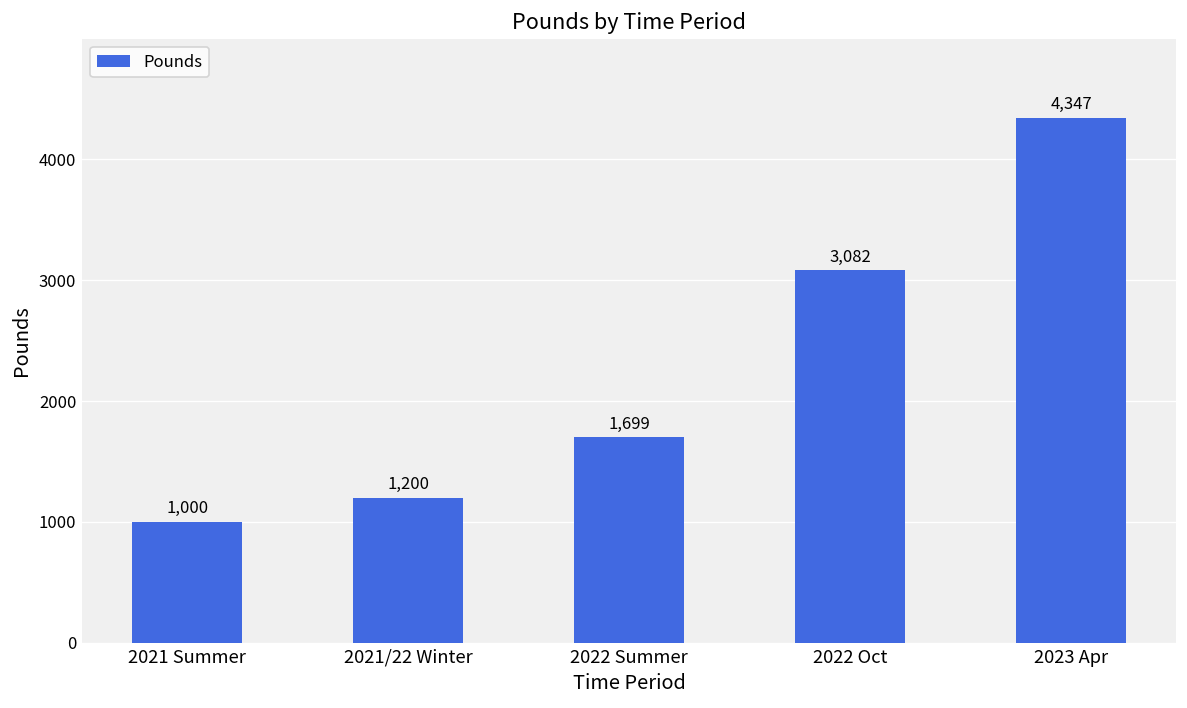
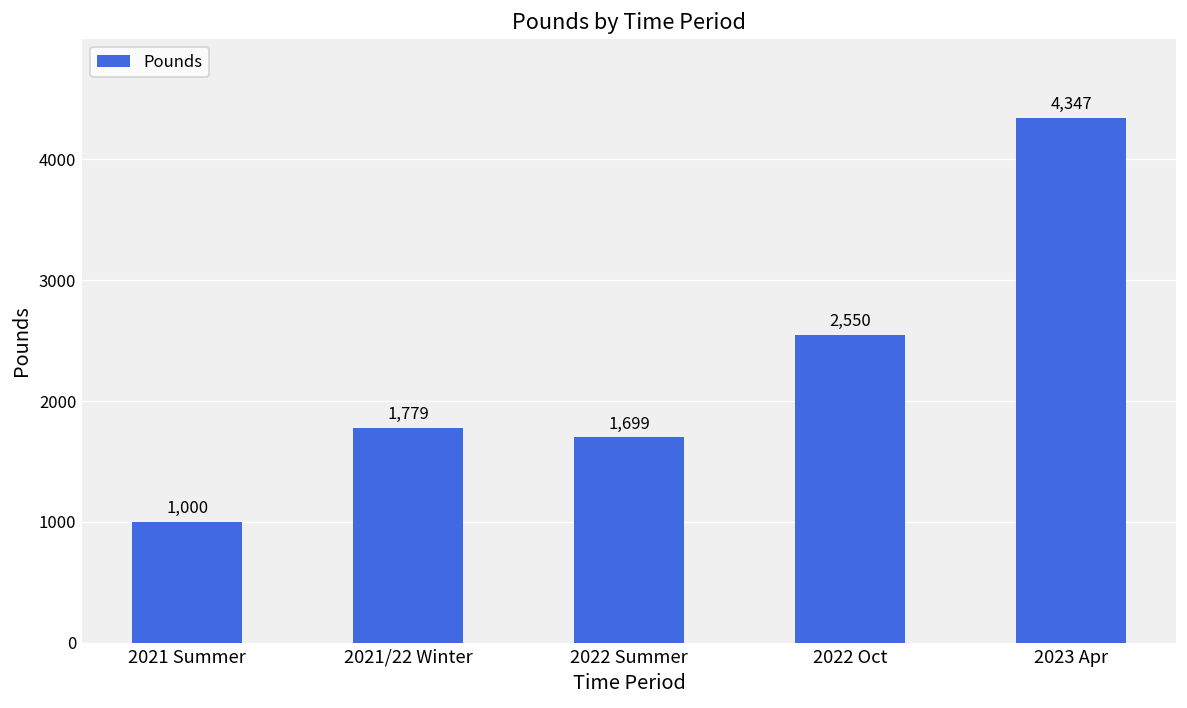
2021/22 Winter: 1,200 -> 1,779
2022 Oct: 3,082 -> 2,550
